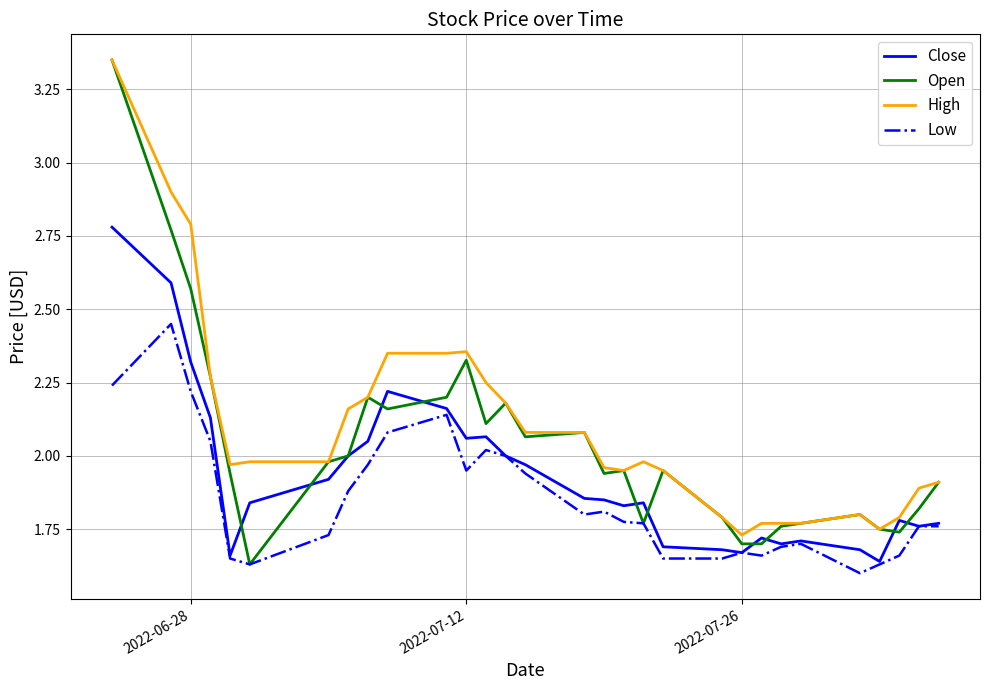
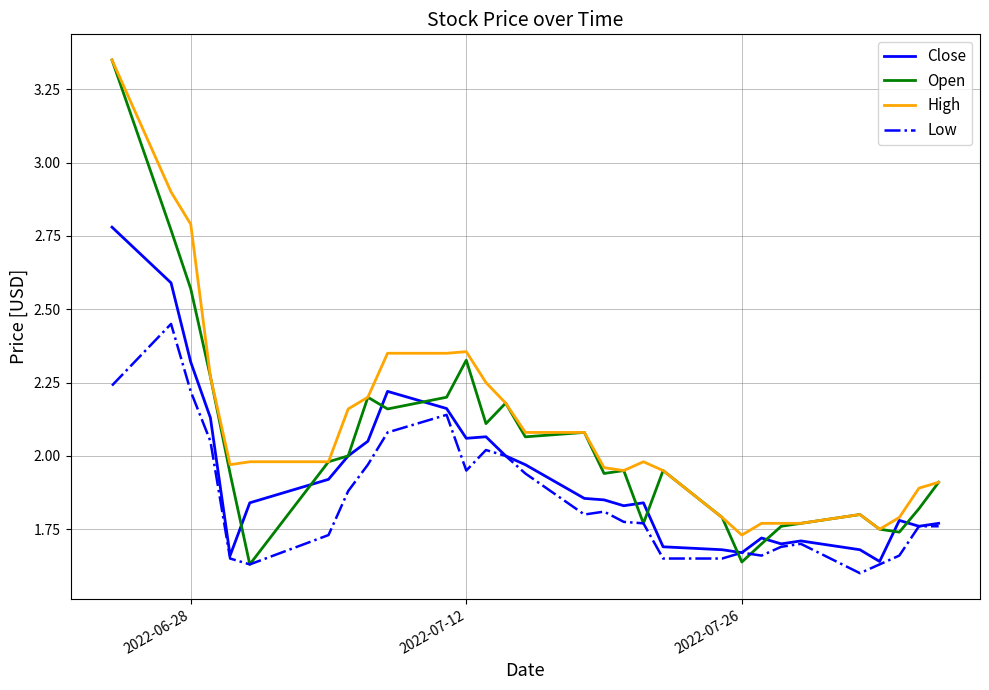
Open, 2022-07-26: 1.70 -> 1.64
